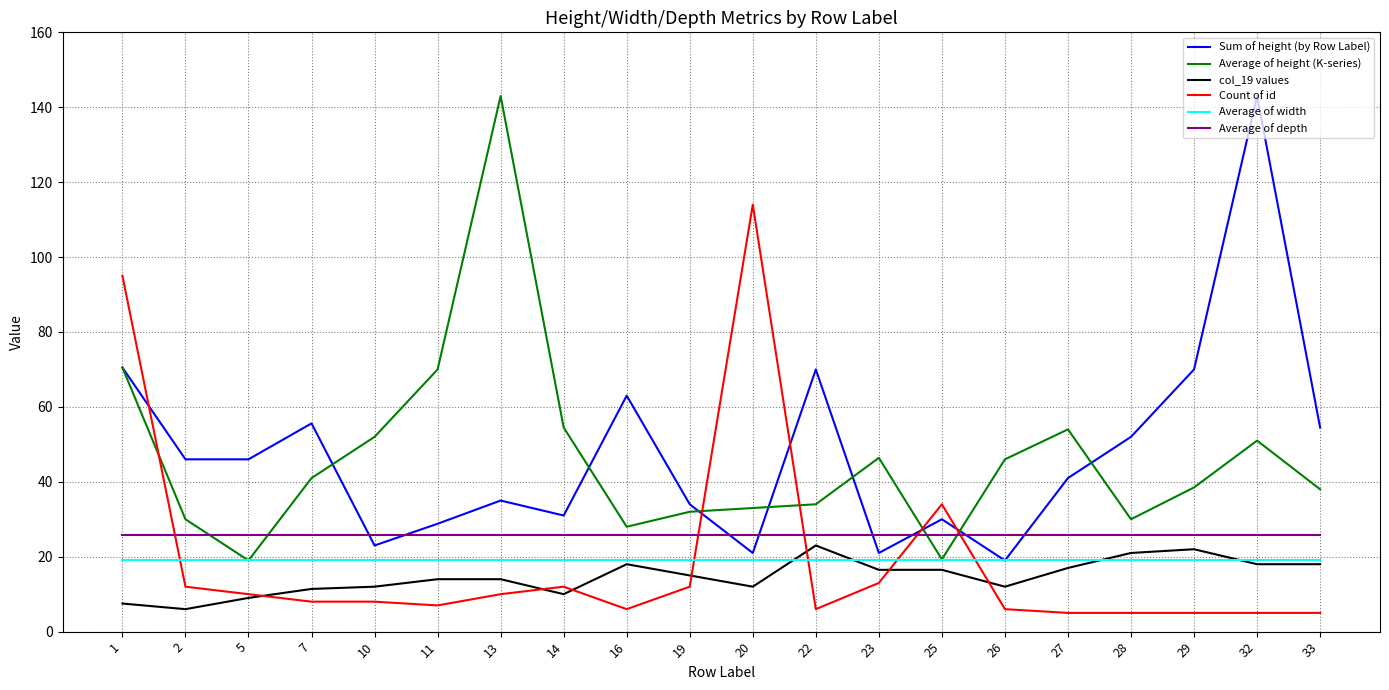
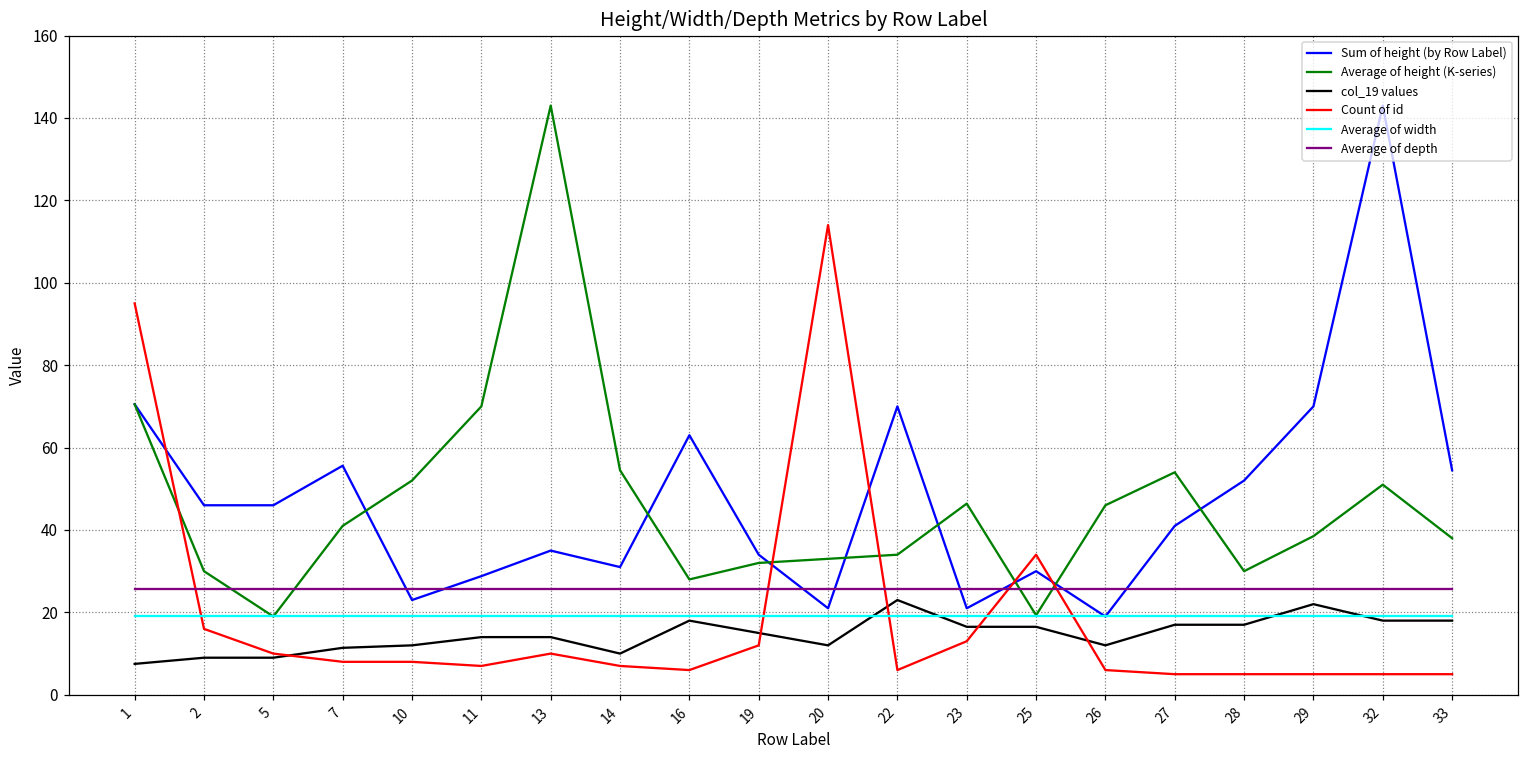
col_19 values, 2: 6 -> 9
Count of id, 2: 12 -> 16
Count of id, 14: 12 -> 7
col_19 values, 28: 21 -> 17
